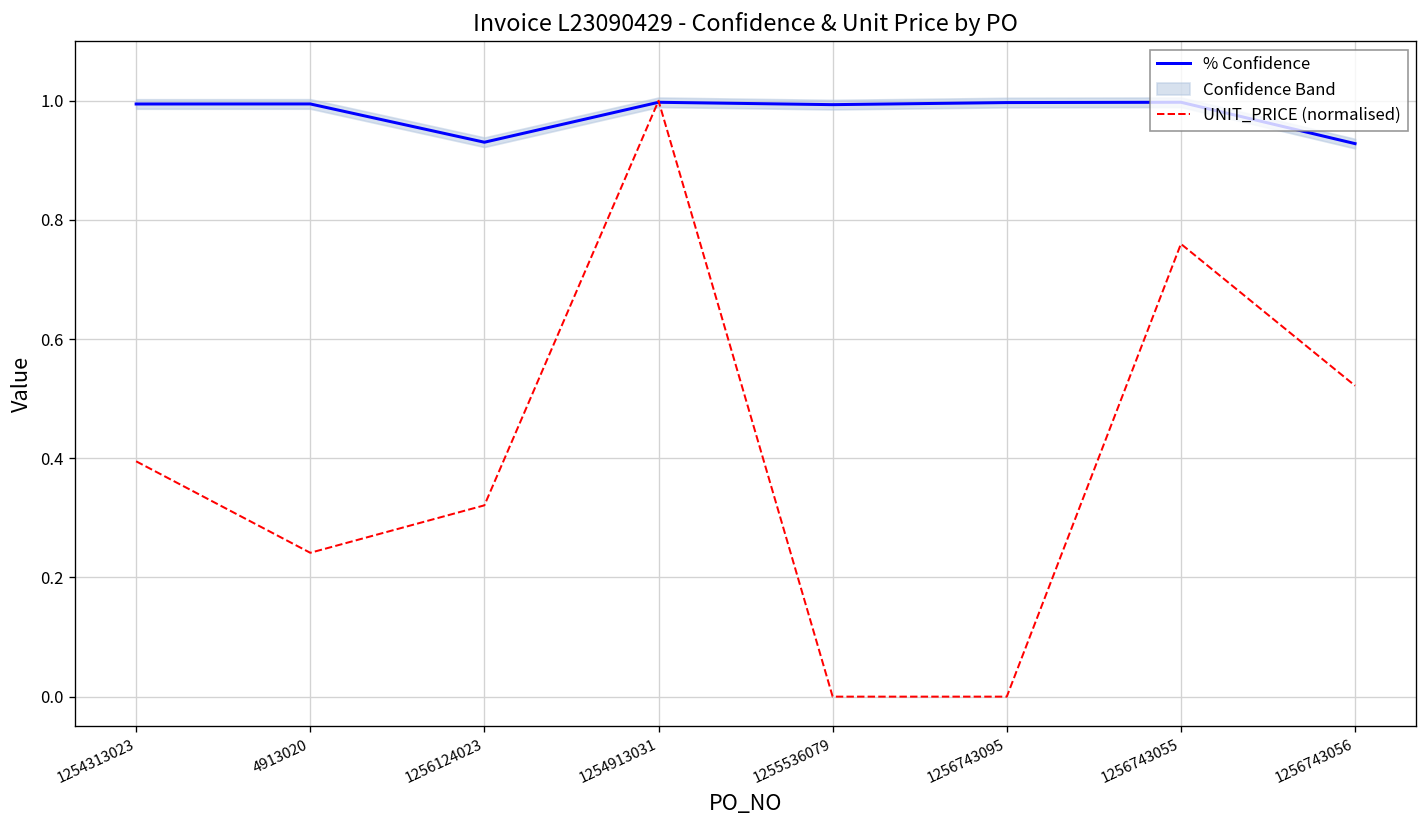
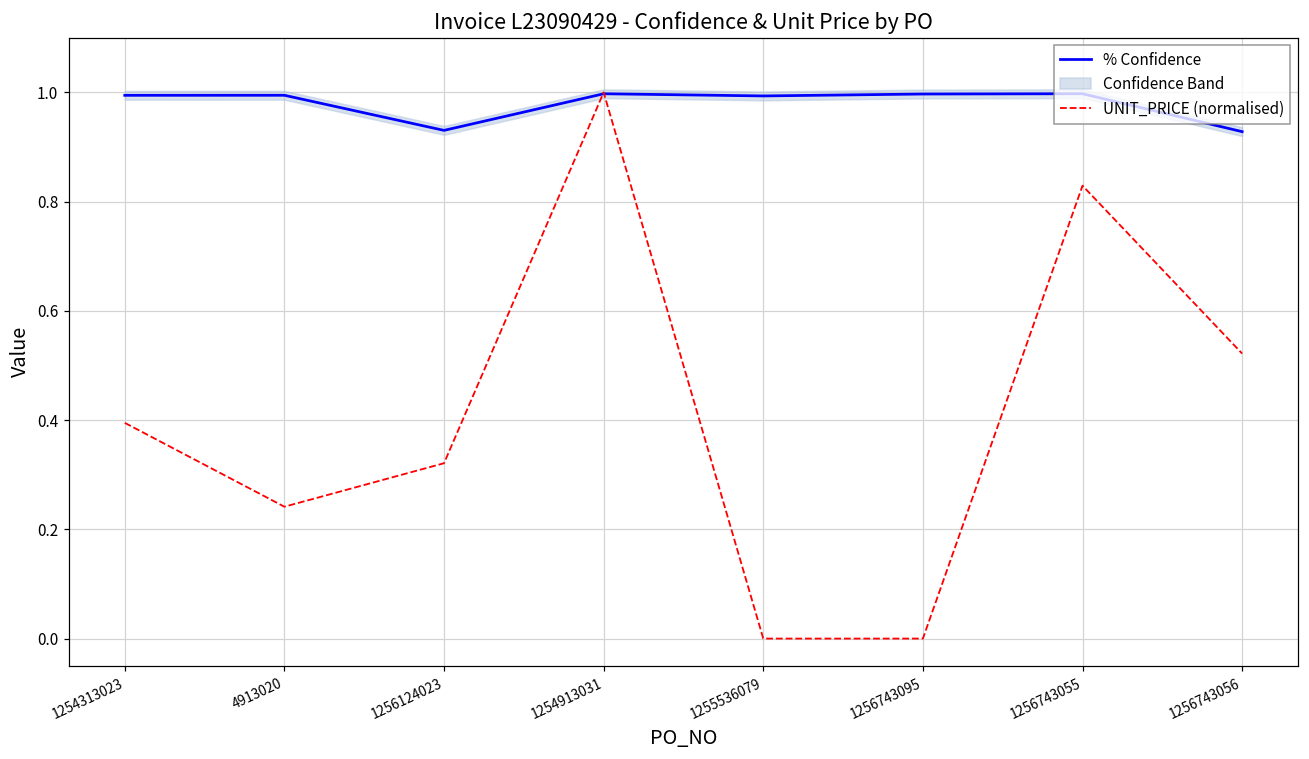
UNIT_PRICE (normalised), 1256743055: 0.76 -> 0.83
